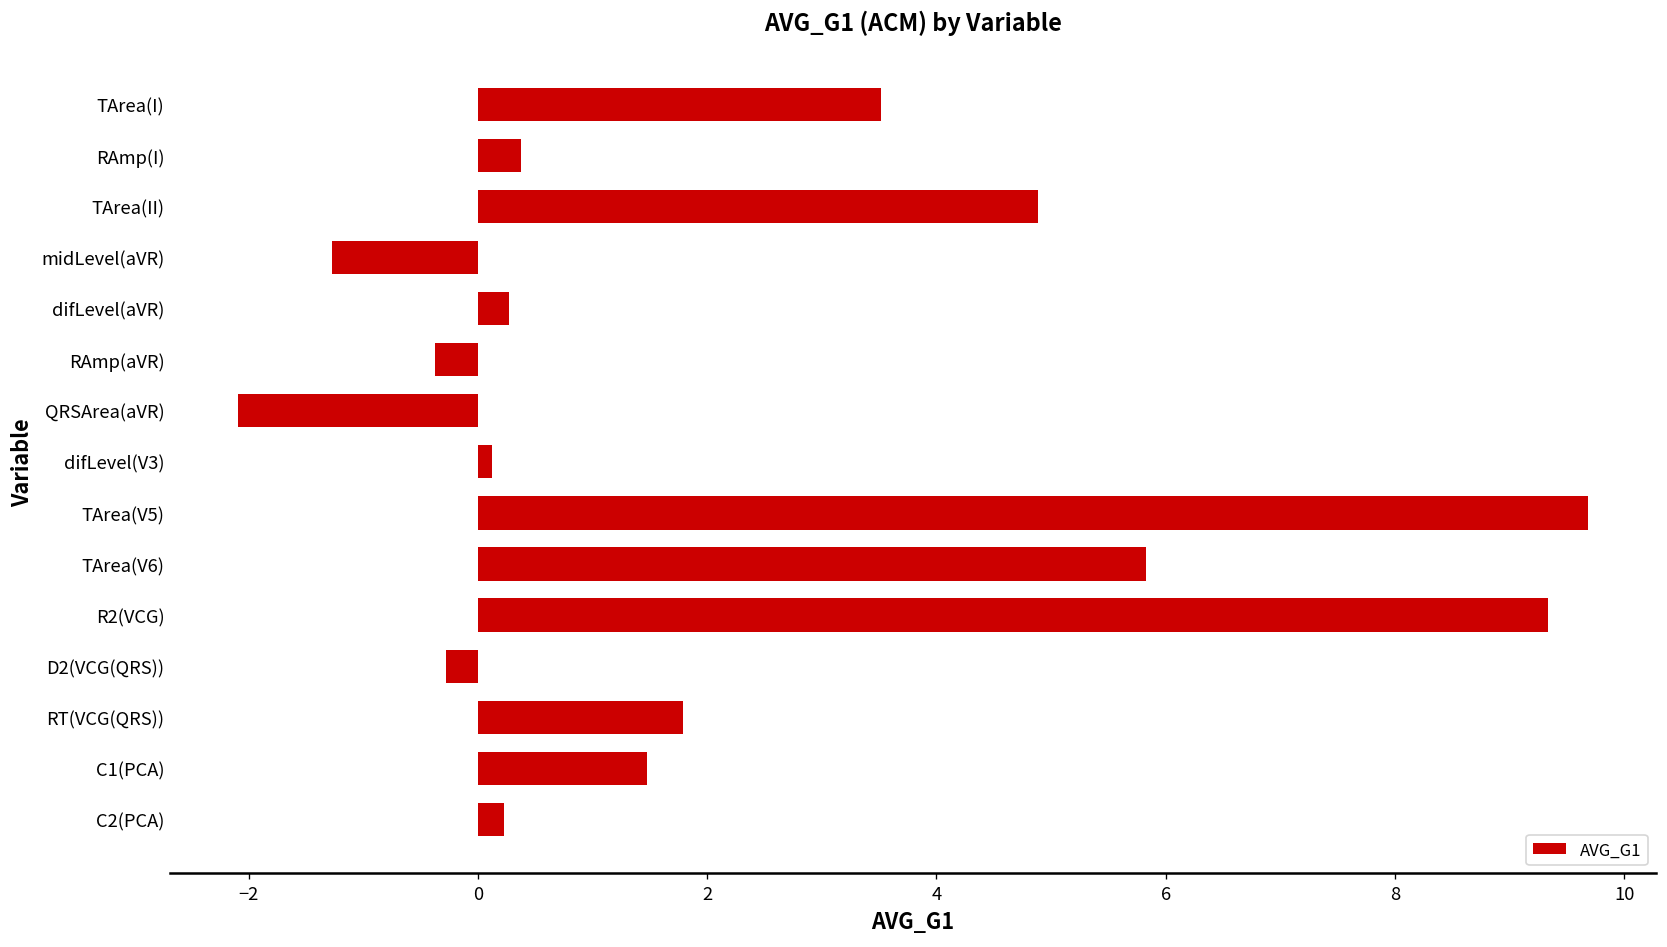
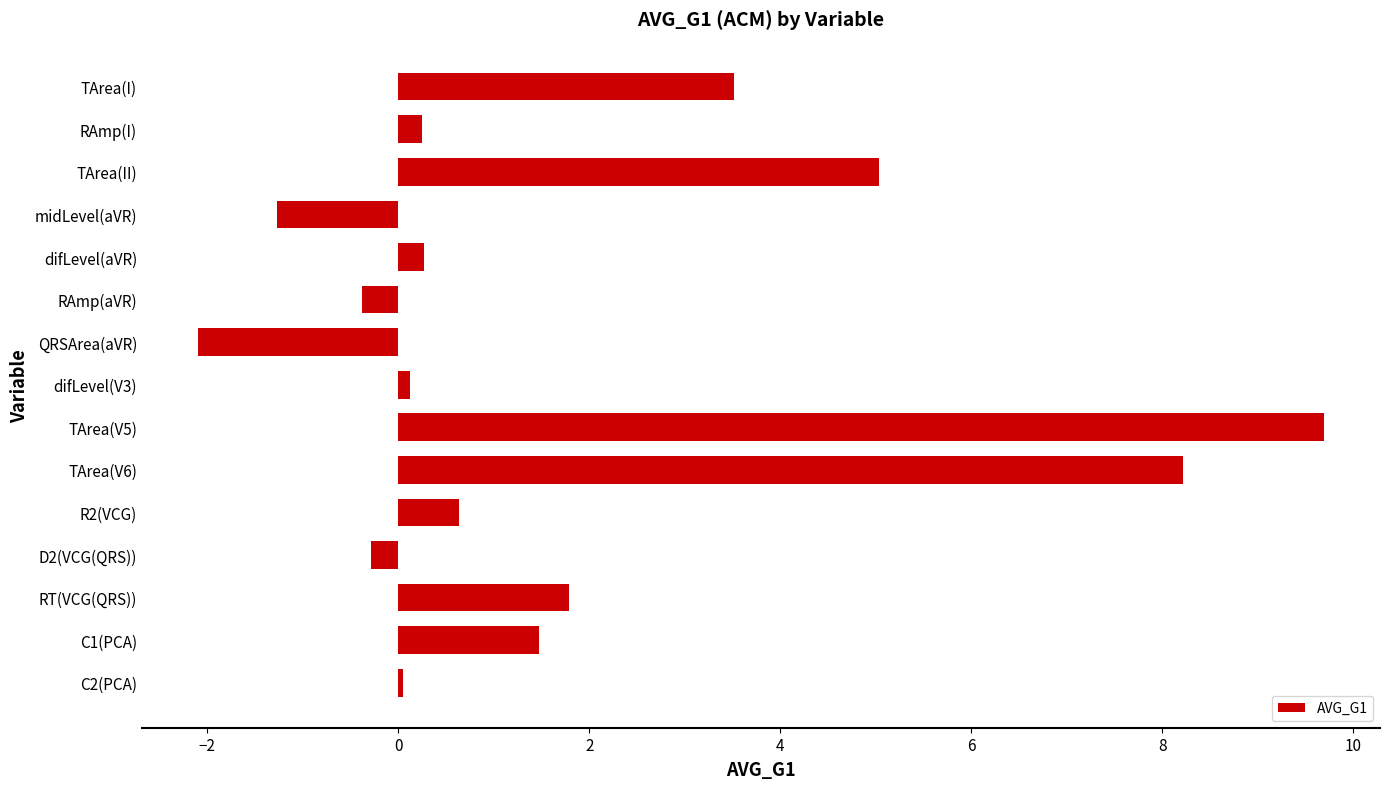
RAmp(I): 0.4 -> 0.2
TArea(II): 4.9 -> 5.0
TArea(V6): 5.8 -> 8.2
R2(VCG): 9.3 -> 0.6
C2(PCA): 0.2 -> 0.1
